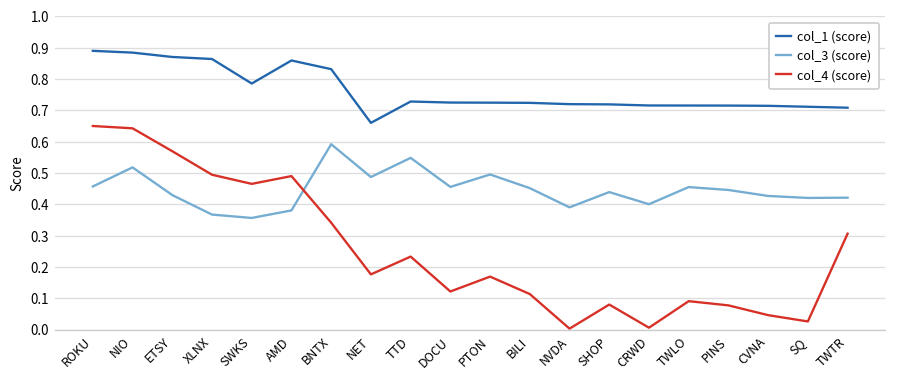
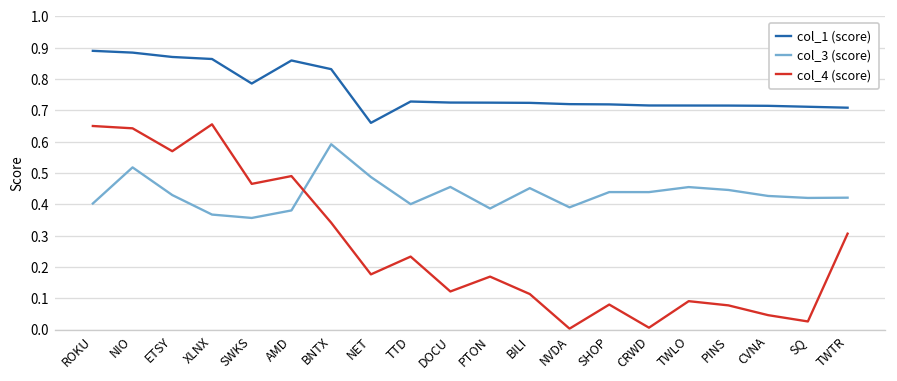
col_3 (score), ROKU: 0.46 -> 0.40
col_4 (score), XLNX: 0.49 -> 0.66
col_3 (score), TTD: 0.55 -> 0.40
col_3 (score), PTON: 0.50 -> 0.39
col_3 (score), CRWD: 0.40 -> 0.44
